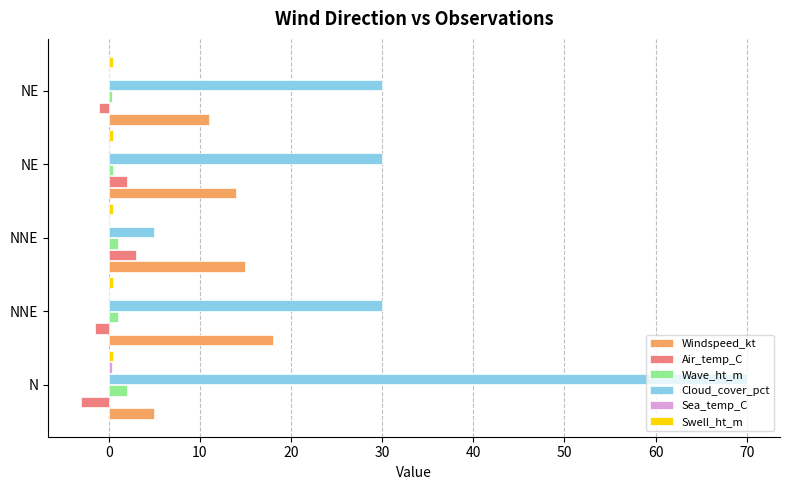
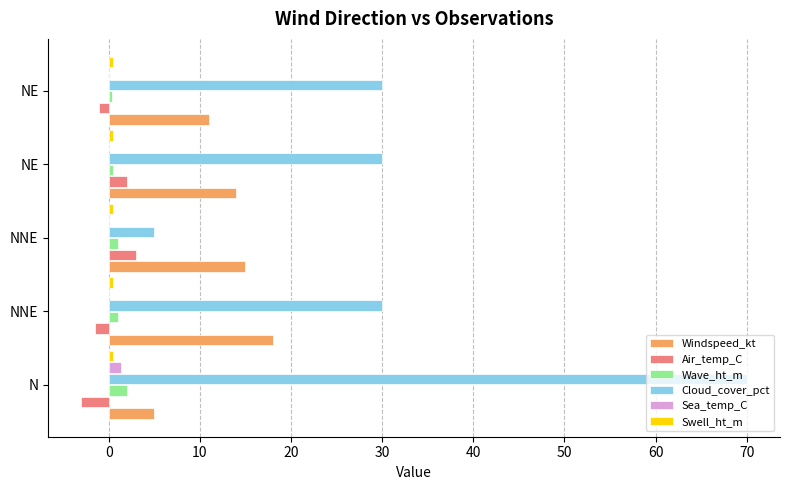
Sea_temp_C, N: 0 -> 1
